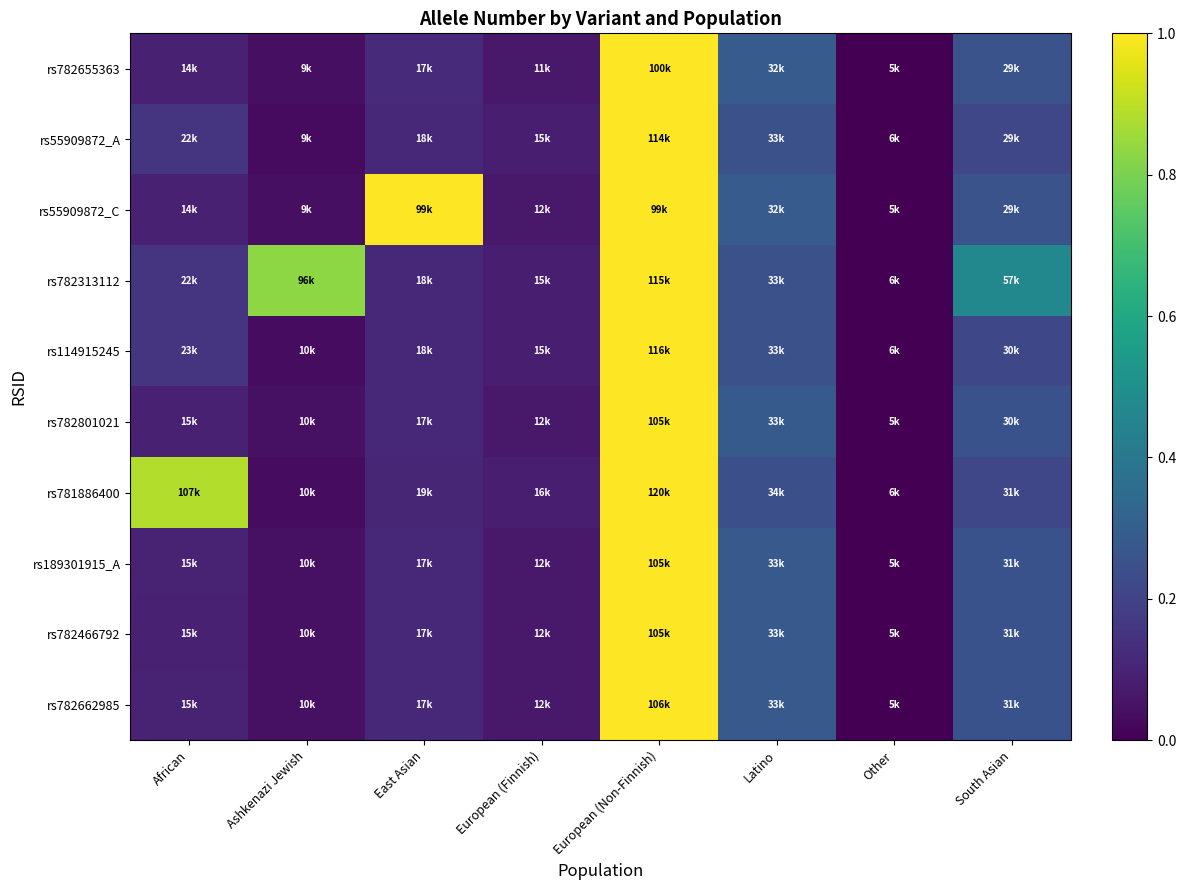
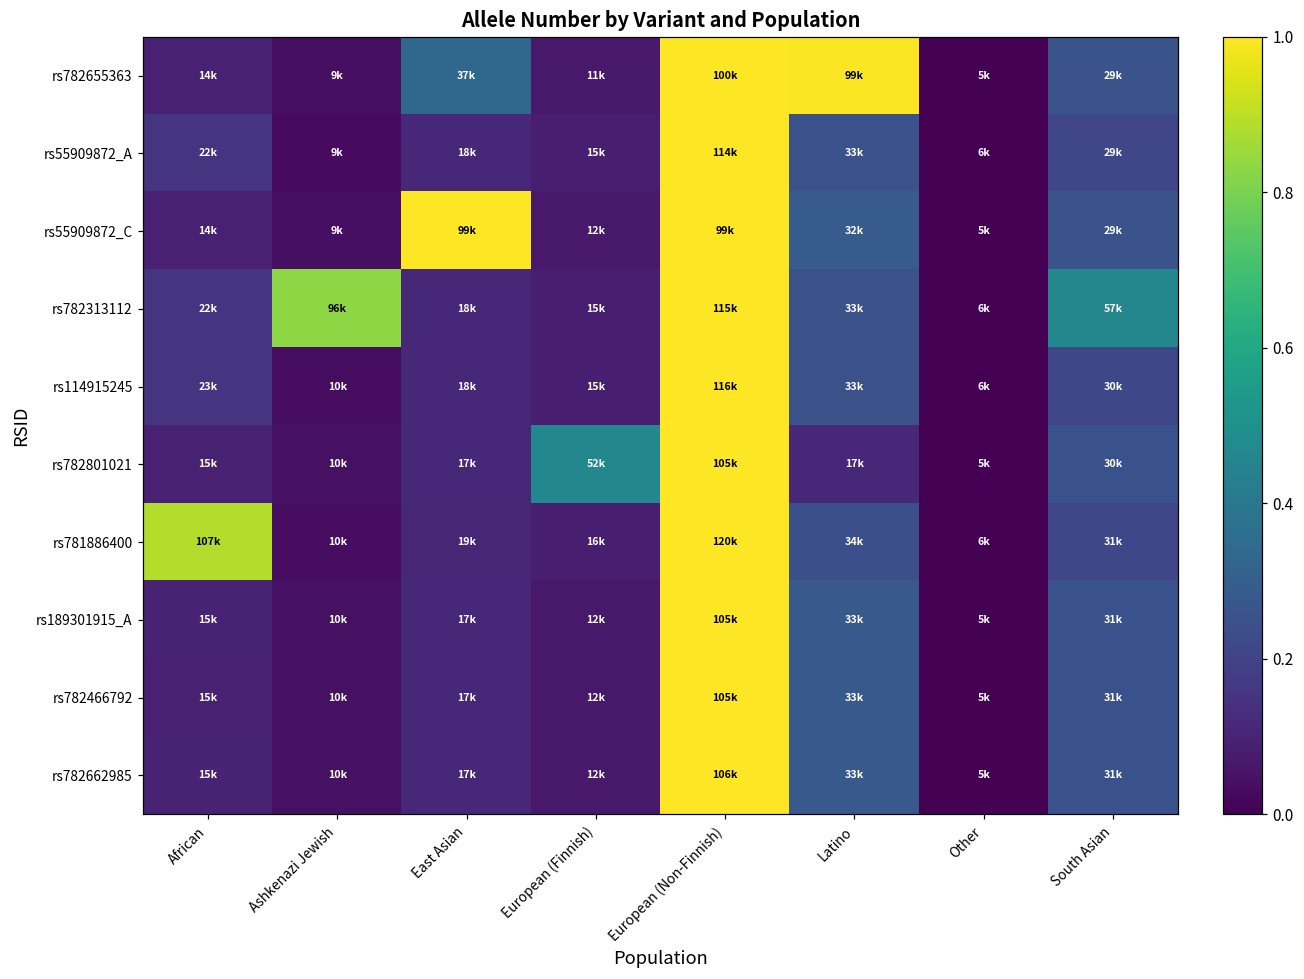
rs782655363, East Asian: 17k -> 37k
rs782655363, Latino: 32k -> 99k
rs782801021, European (Finnish): 12k -> 52k
rs782801021, Latino: 33k -> 17k
